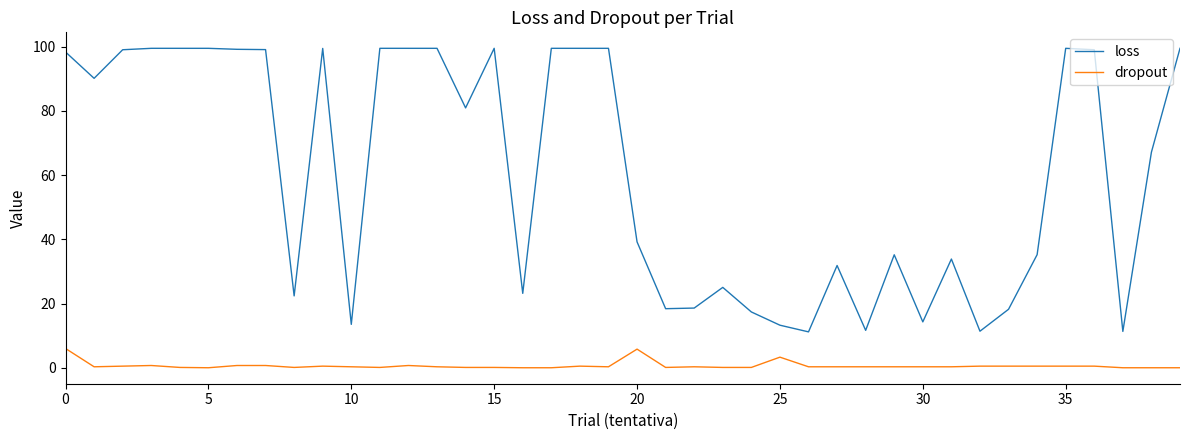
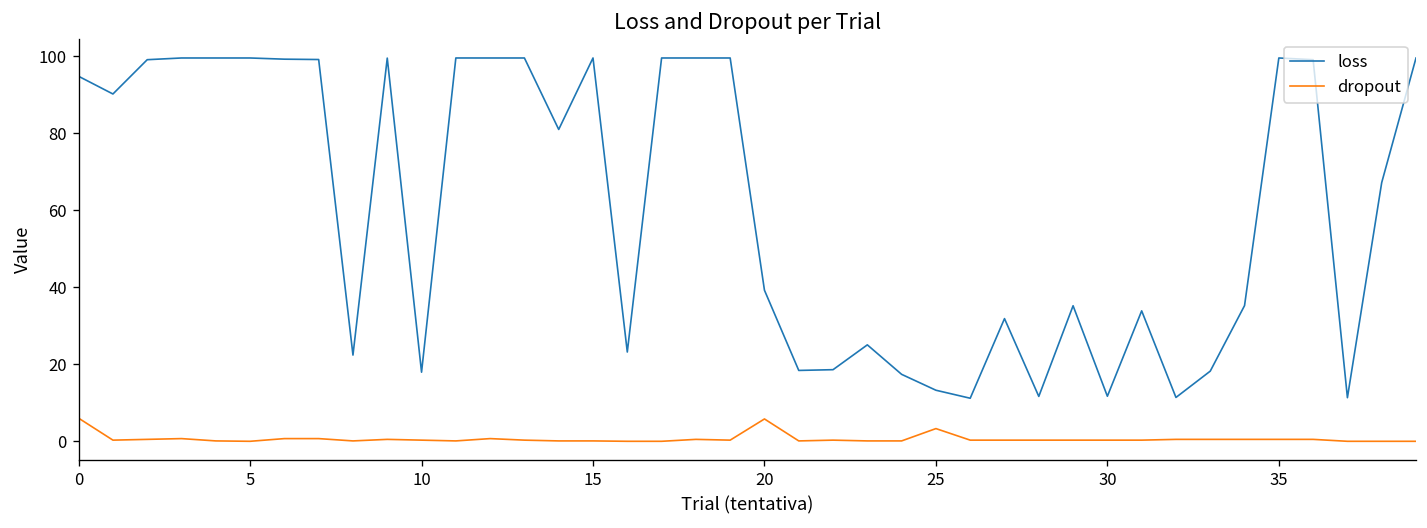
loss, 0: 98 -> 95
loss, 10: 14 -> 18
loss, 30: 14 -> 12
